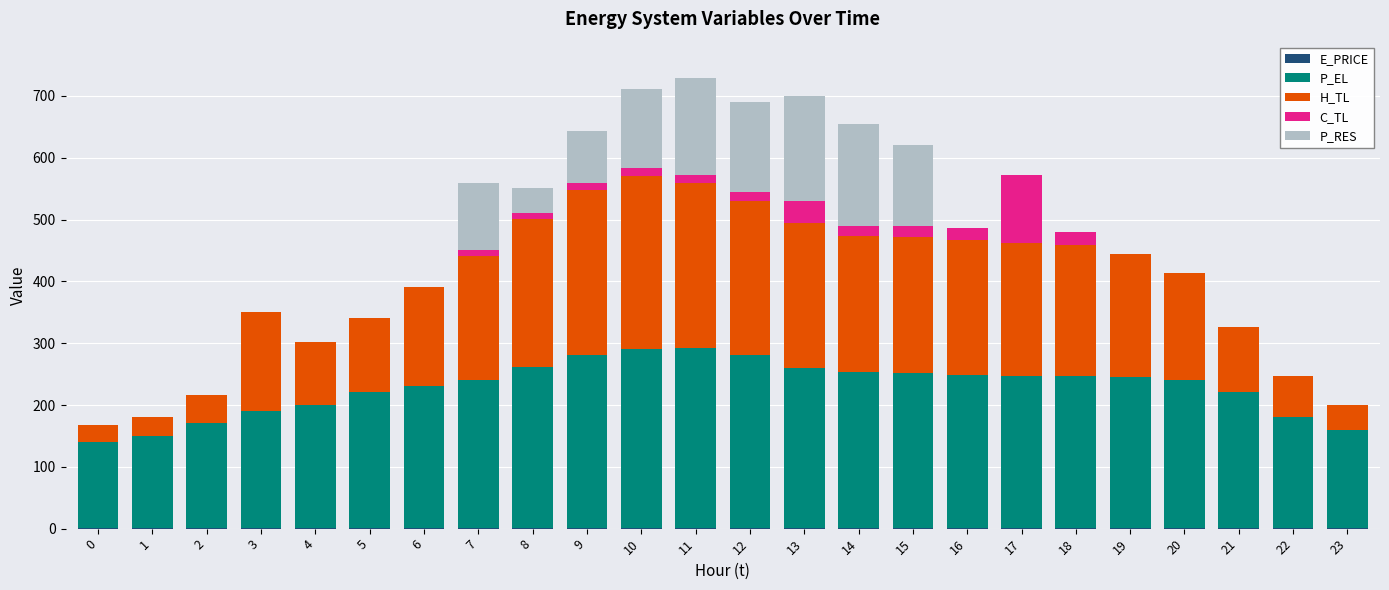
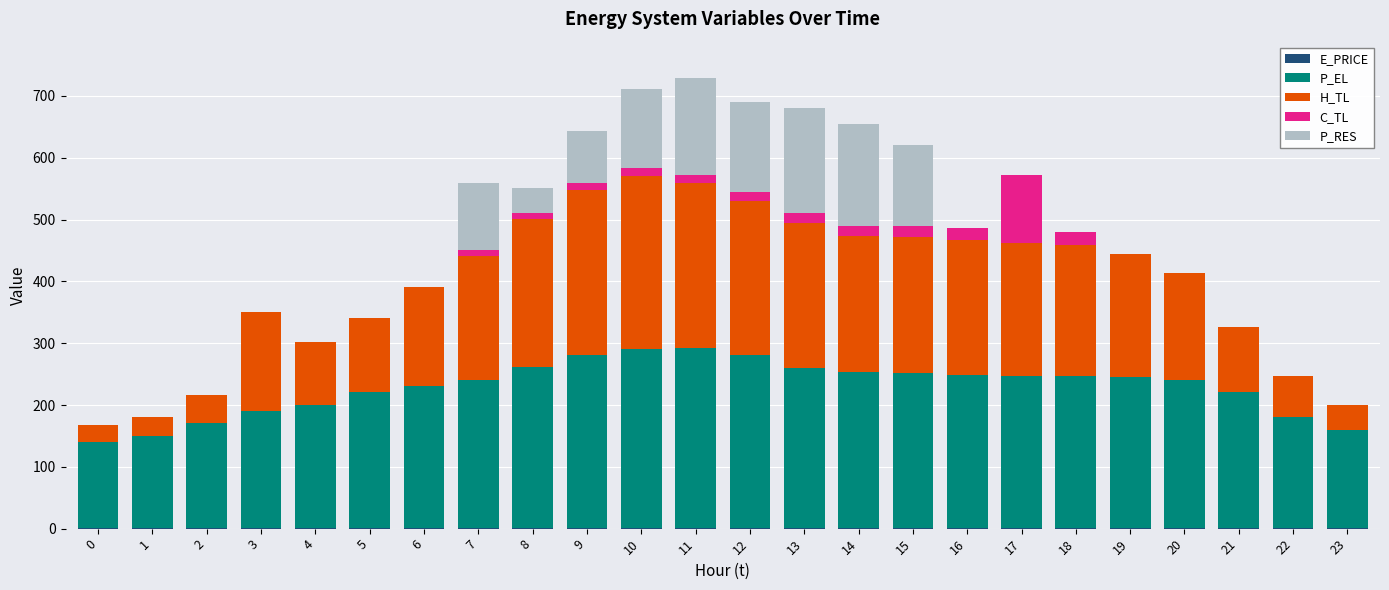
C_TL, 13: 40 -> 20
